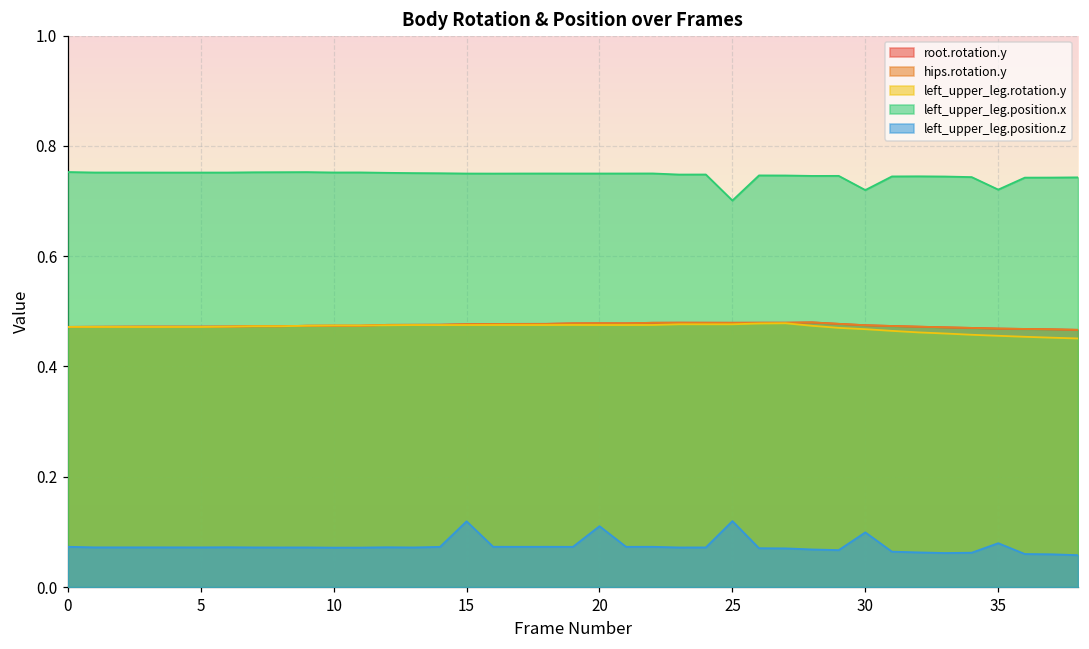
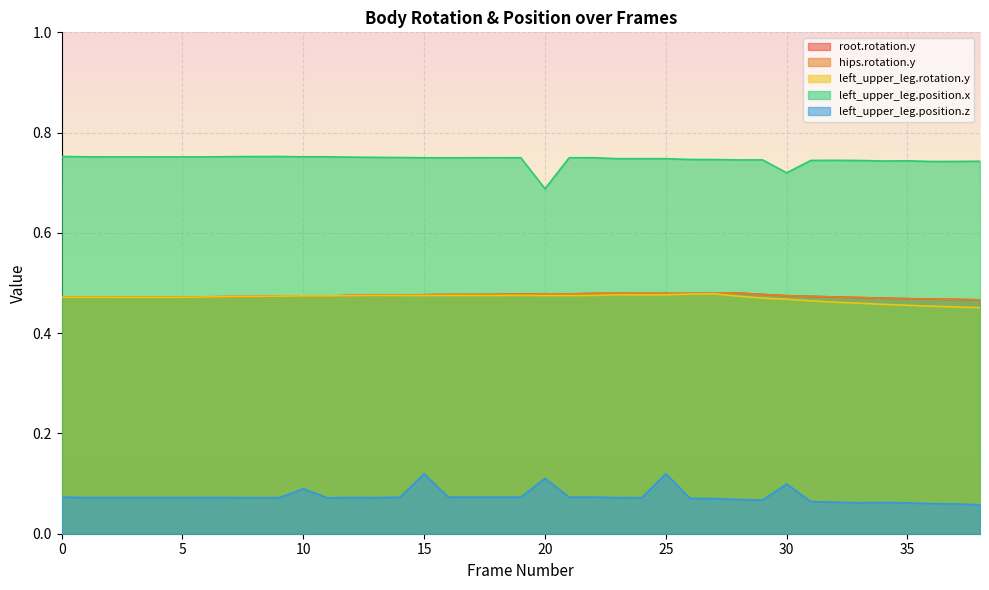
left_upper_leg.position.z, 10: 0.07 -> 0.09
left_upper_leg.position.x, 20: 0.75 -> 0.69
left_upper_leg.position.x, 25: 0.70 -> 0.75
left_upper_leg.position.x, 35: 0.72 -> 0.74
left_upper_leg.position.z, 35: 0.08 -> 0.06
